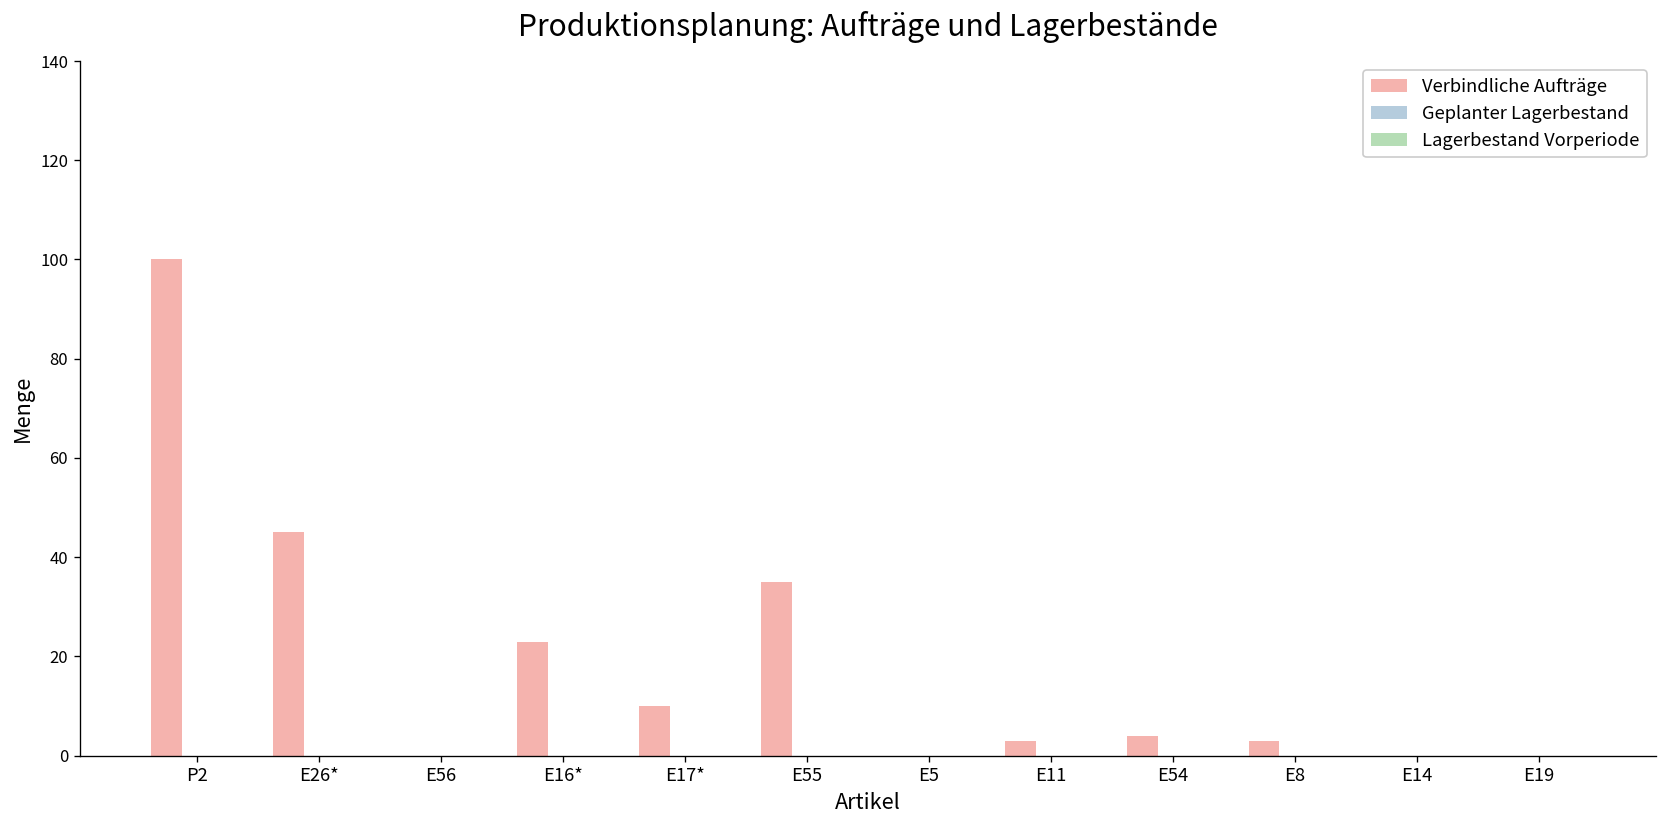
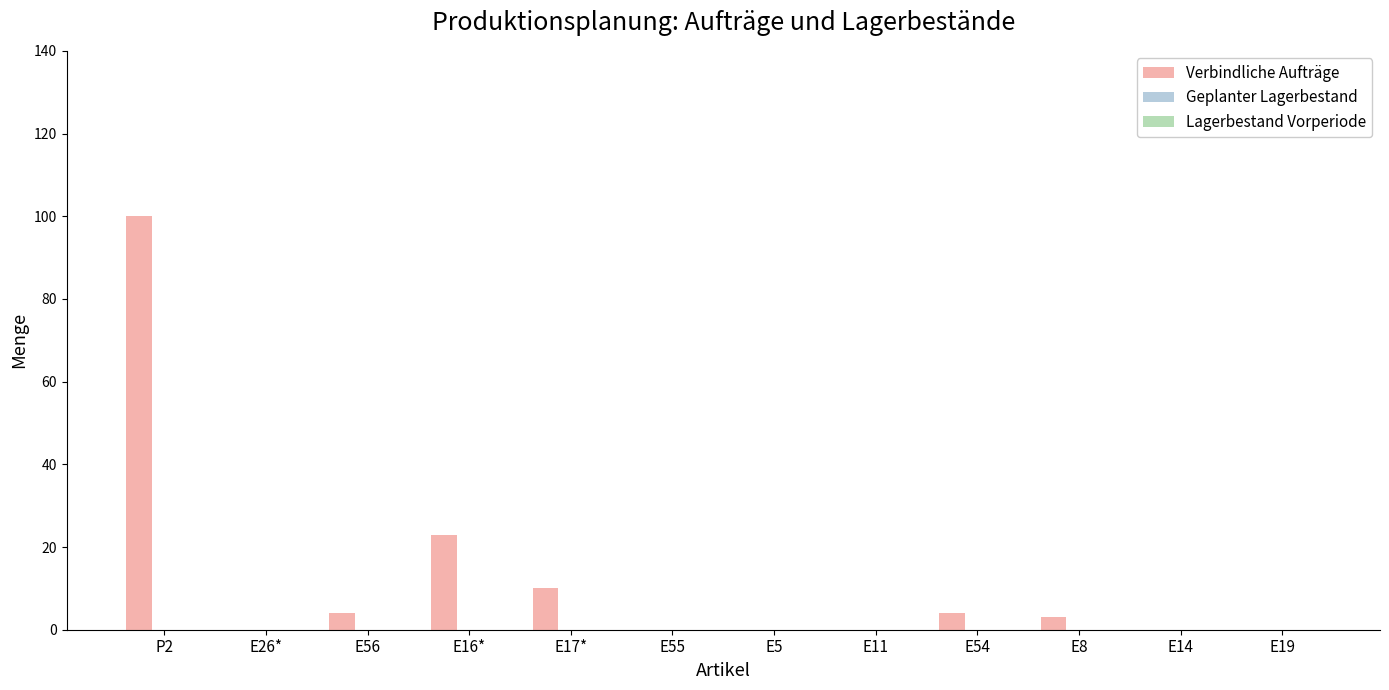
Verbindliche Aufträge, E26*: 45 -> 0
Verbindliche Aufträge, E56: 0 -> 4
Verbindliche Aufträge, E55: 35 -> 0
Verbindliche Aufträge, E11: 3 -> 0
